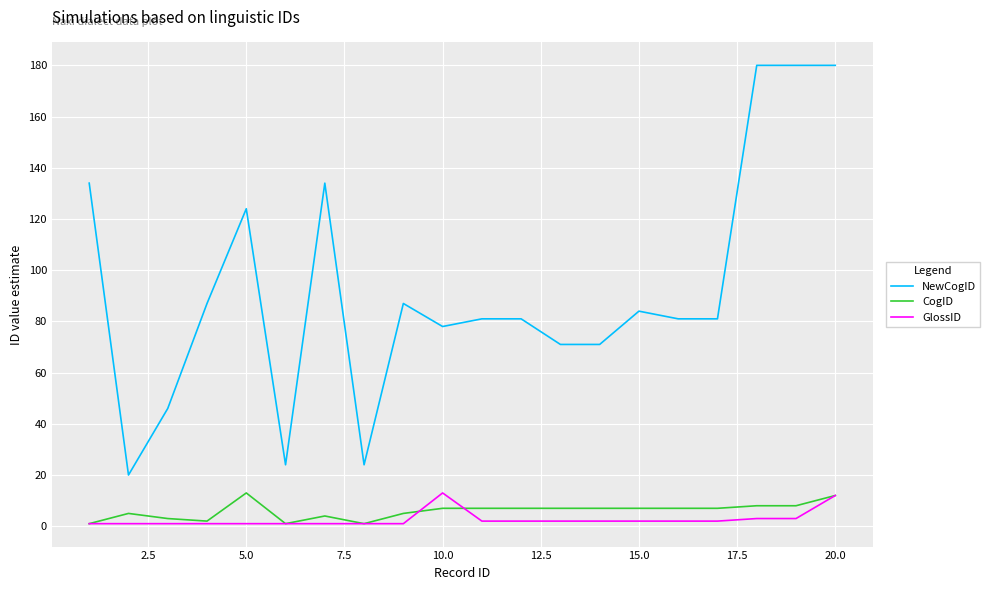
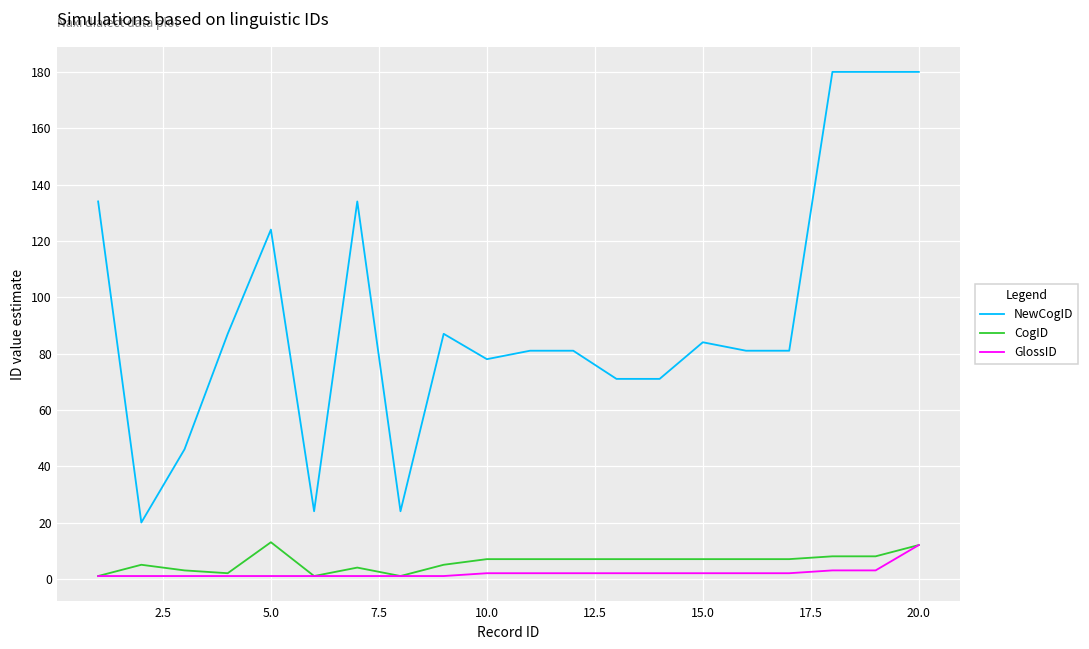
GlossID, 10.0: 13 -> 2
